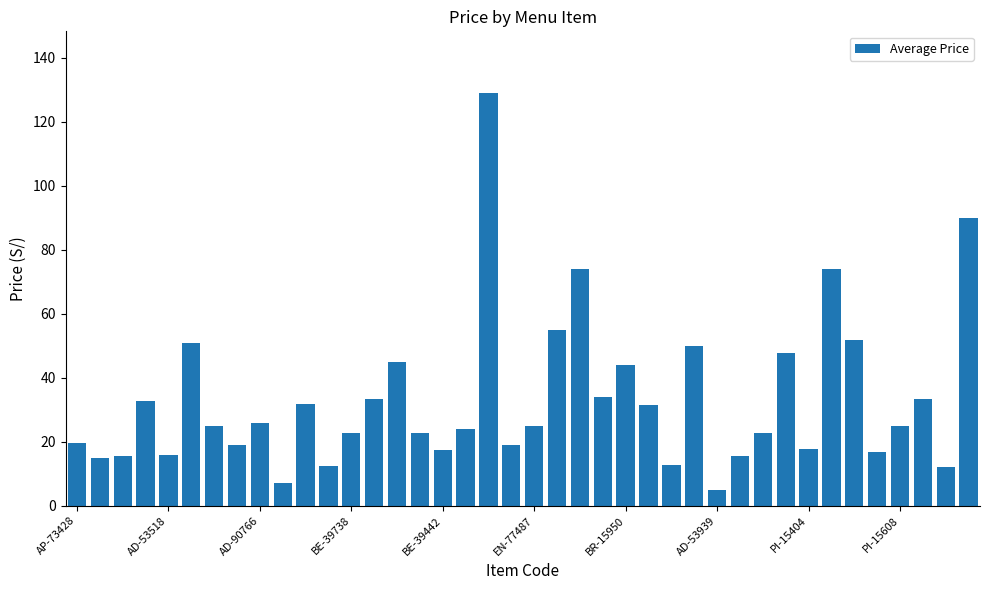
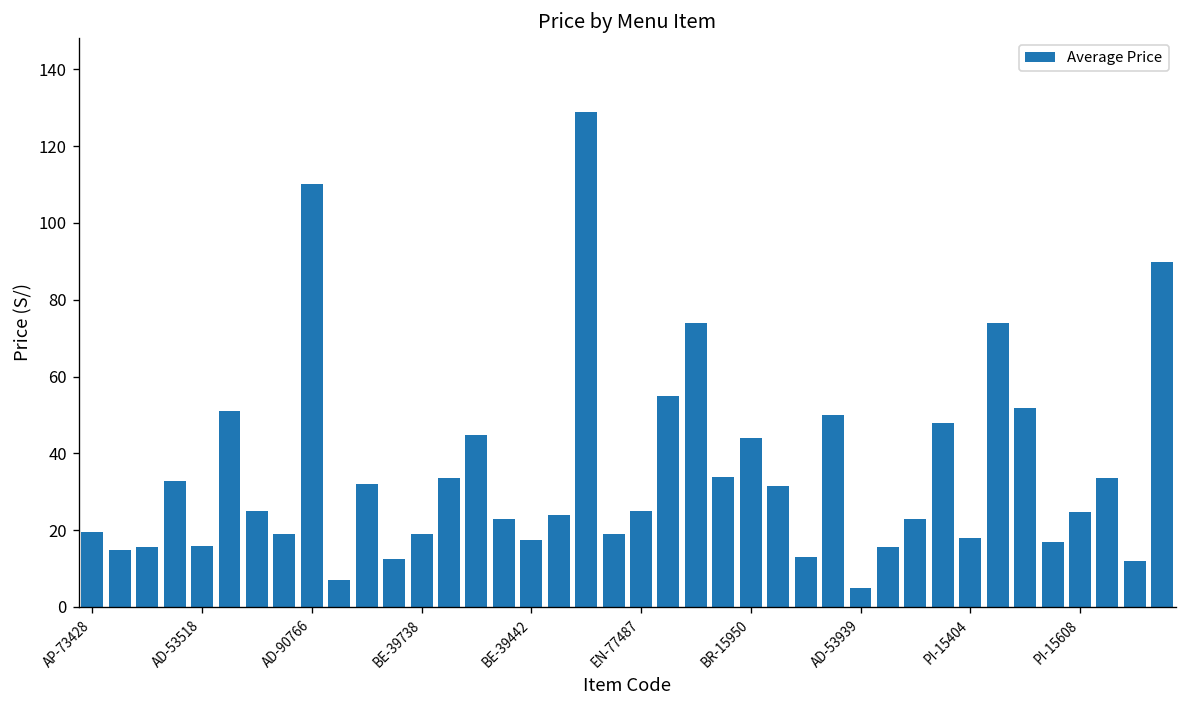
AD-90766: 26 -> 110
BE-39738: 23 -> 19
